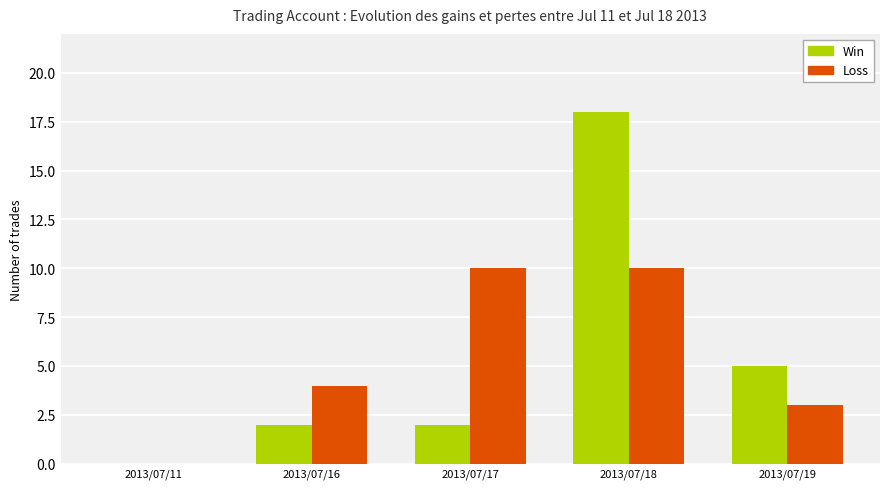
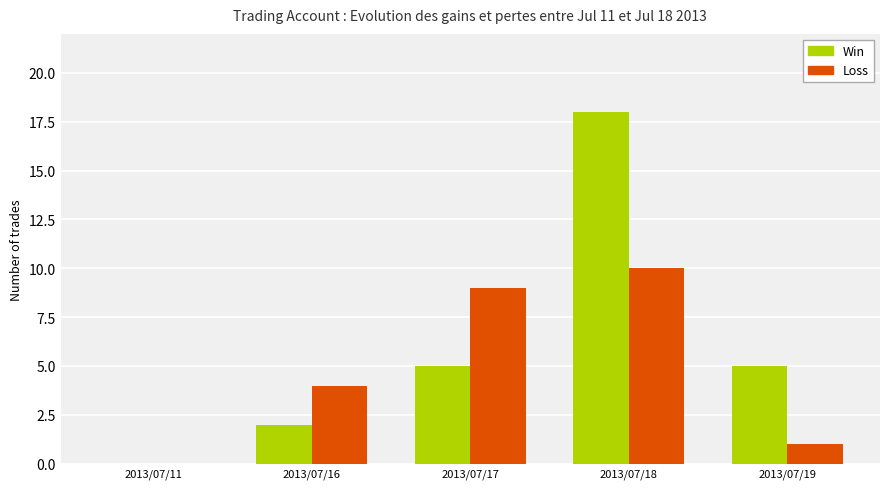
Win, 2013/07/17: 2 -> 5
Loss, 2013/07/17: 10 -> 9
Loss, 2013/07/19: 3 -> 1
